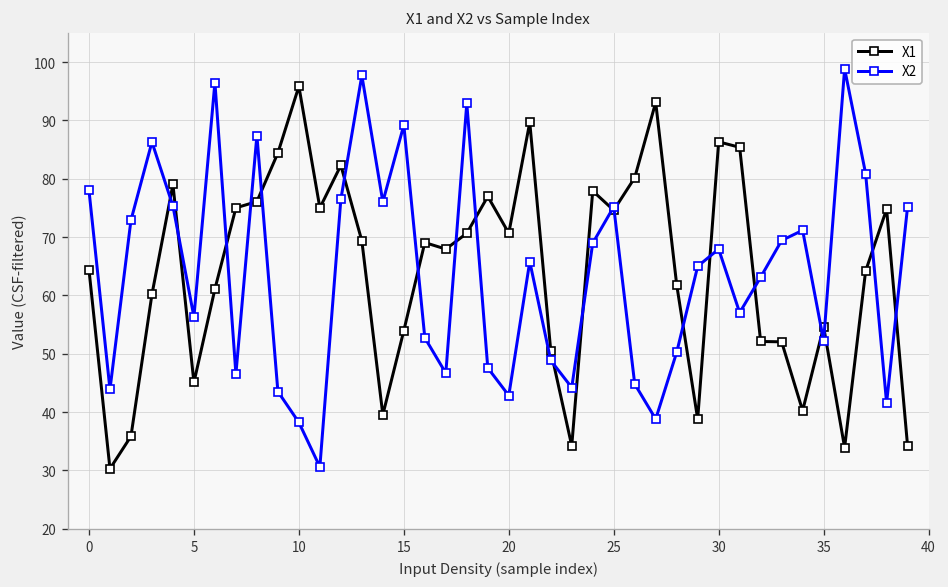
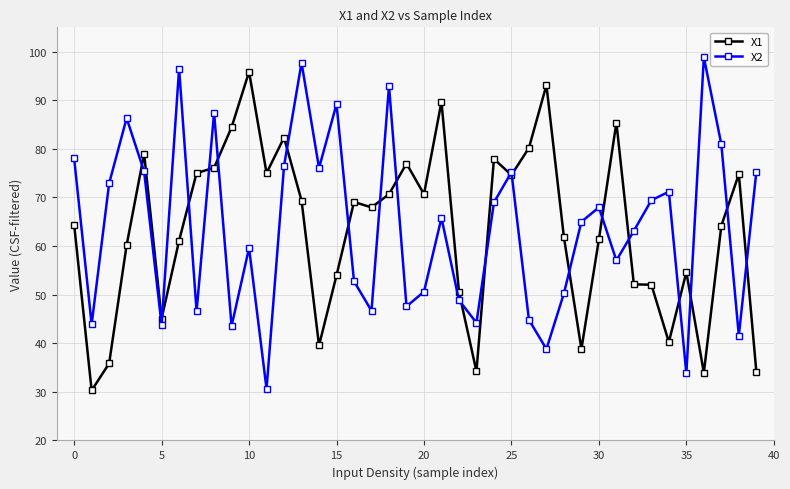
X2, 5: 56 -> 44
X2, 10: 38 -> 60
X2, 20: 43 -> 51
X1, 30: 86 -> 61
X2, 35: 52 -> 34
